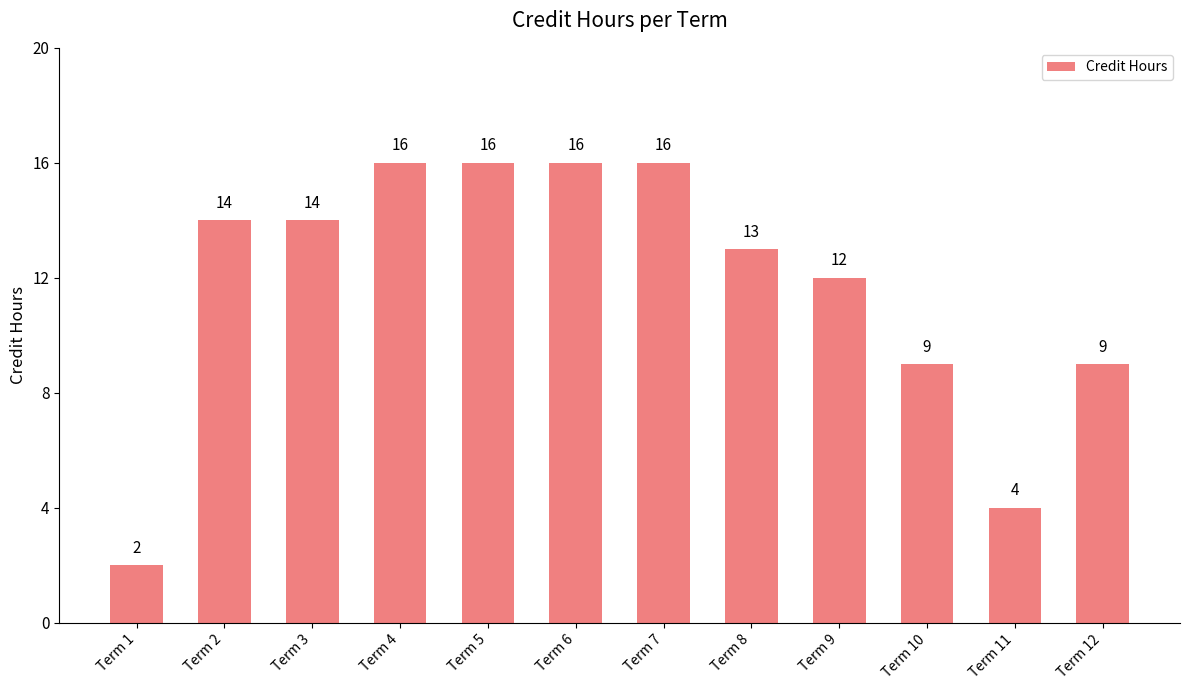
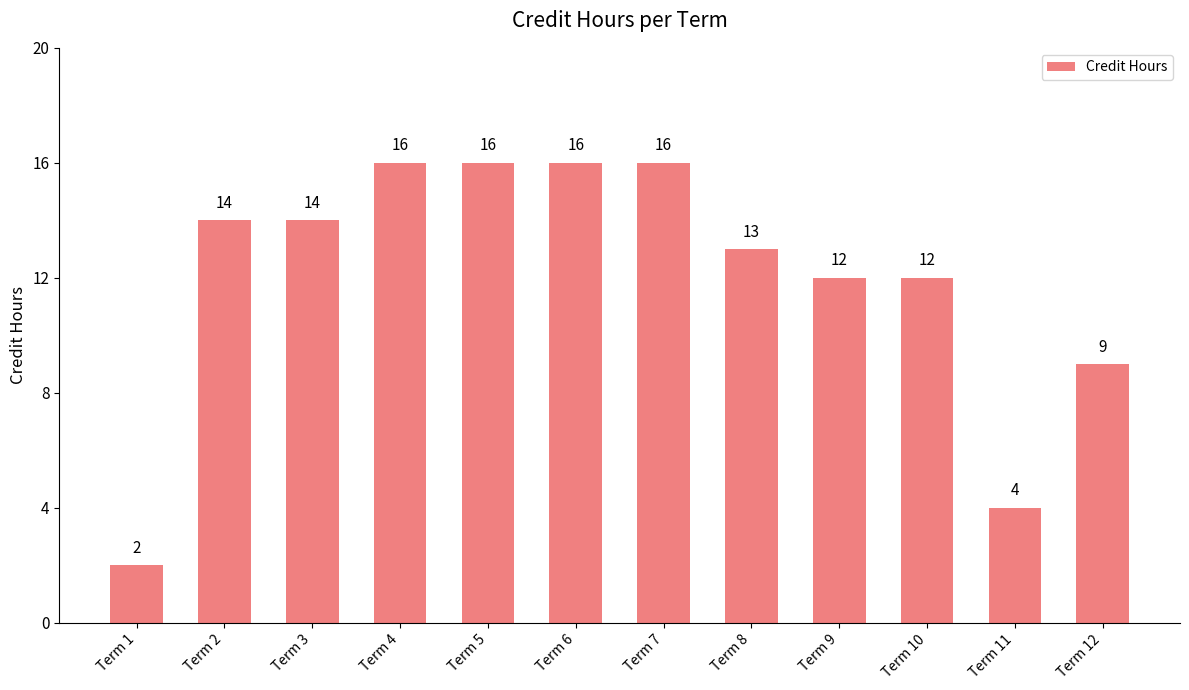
Term 10: 9 -> 12
